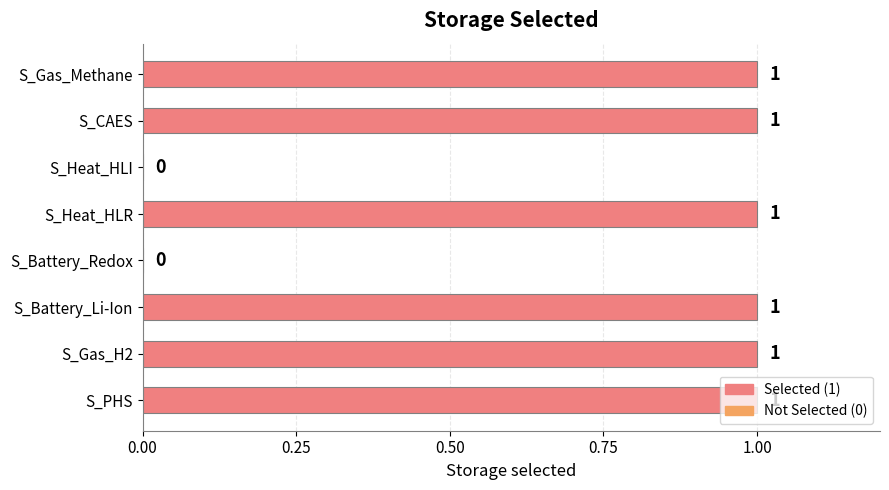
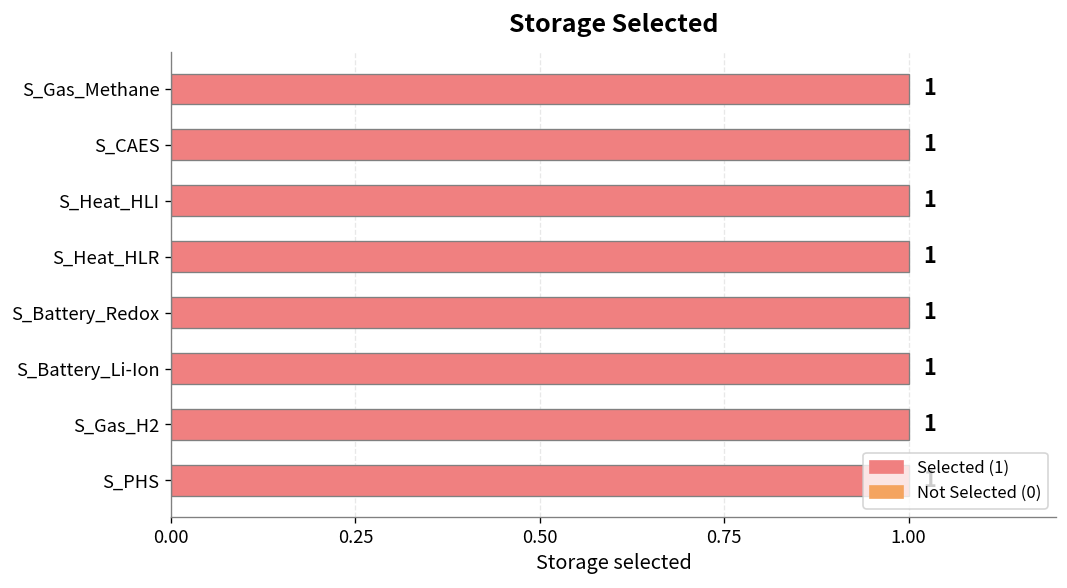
S_Heat_HLI: 0 -> 1
S_Battery_Redox: 0 -> 1
